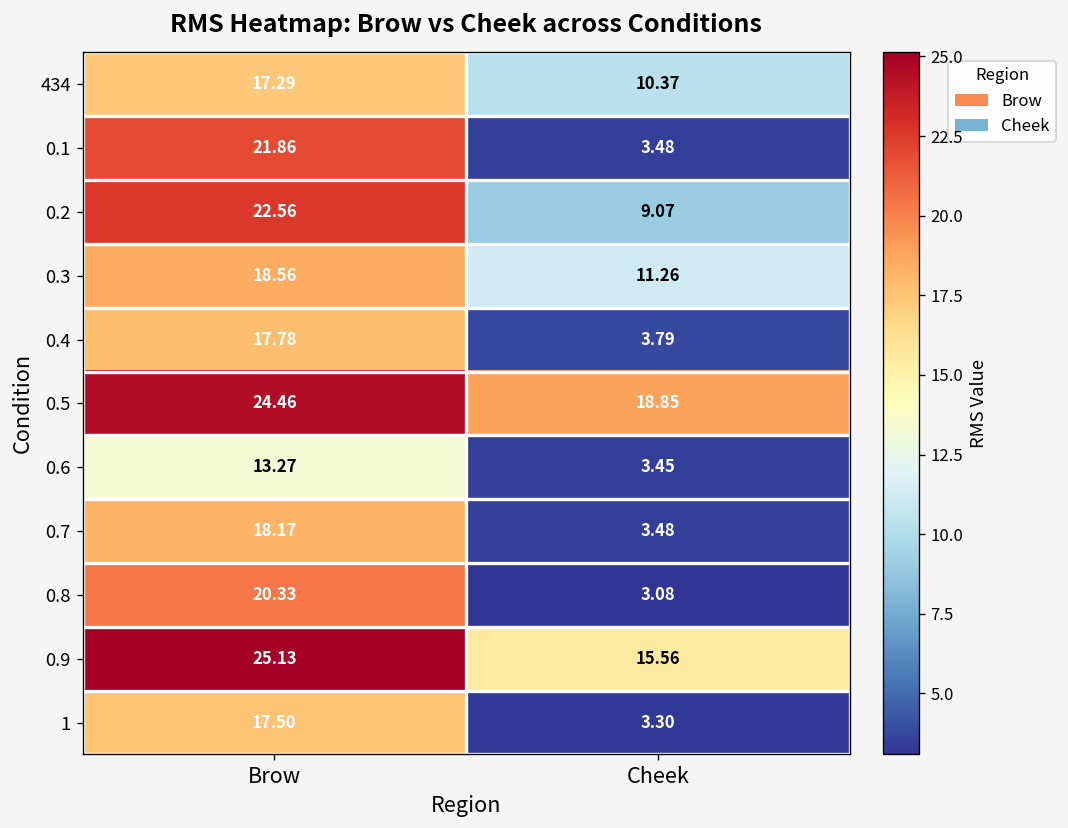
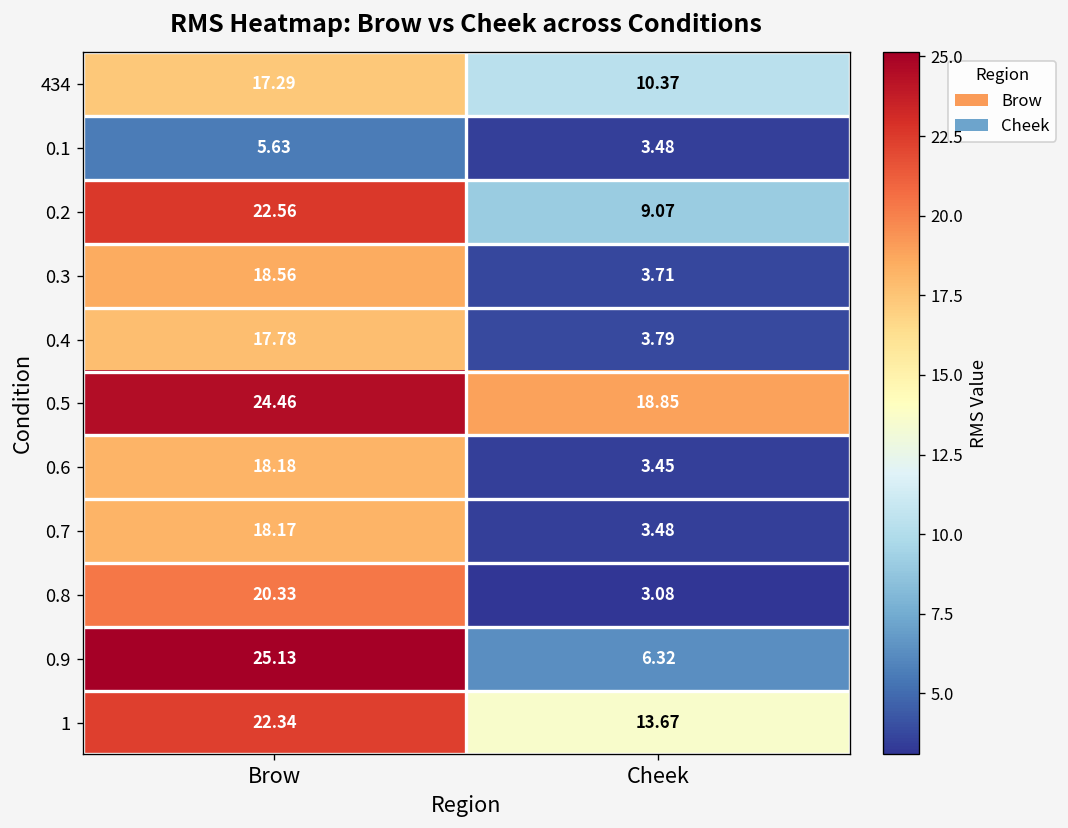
0.1, Brow: 21.86 -> 5.63
0.3, Cheek: 11.26 -> 3.71
0.6, Brow: 13.27 -> 18.18
0.9, Cheek: 15.56 -> 6.32
1, Brow: 17.50 -> 22.34
1, Cheek: 3.30 -> 13.67
